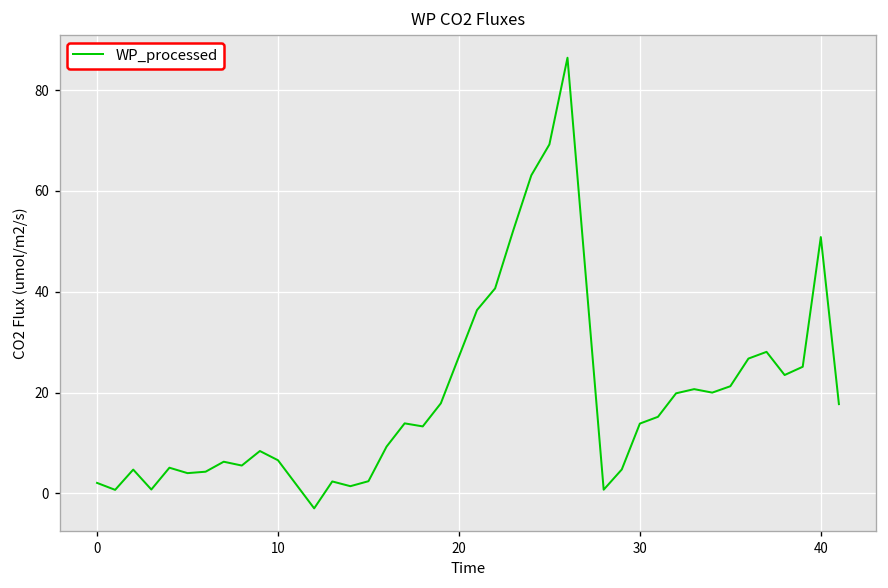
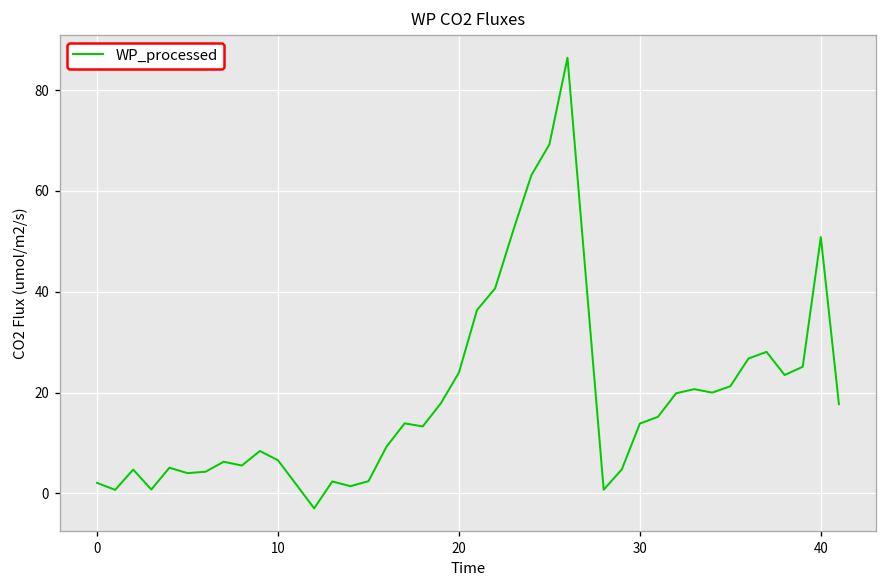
20: 27 -> 24
